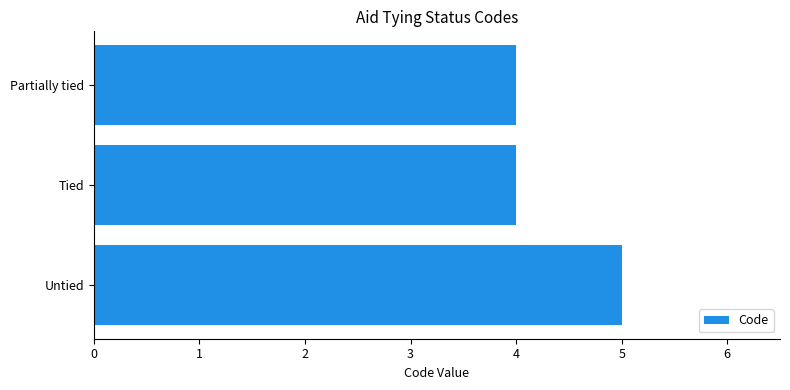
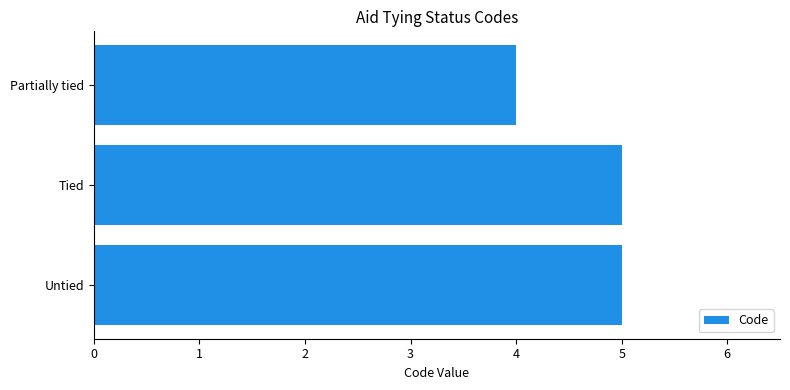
Tied: 4 -> 5
